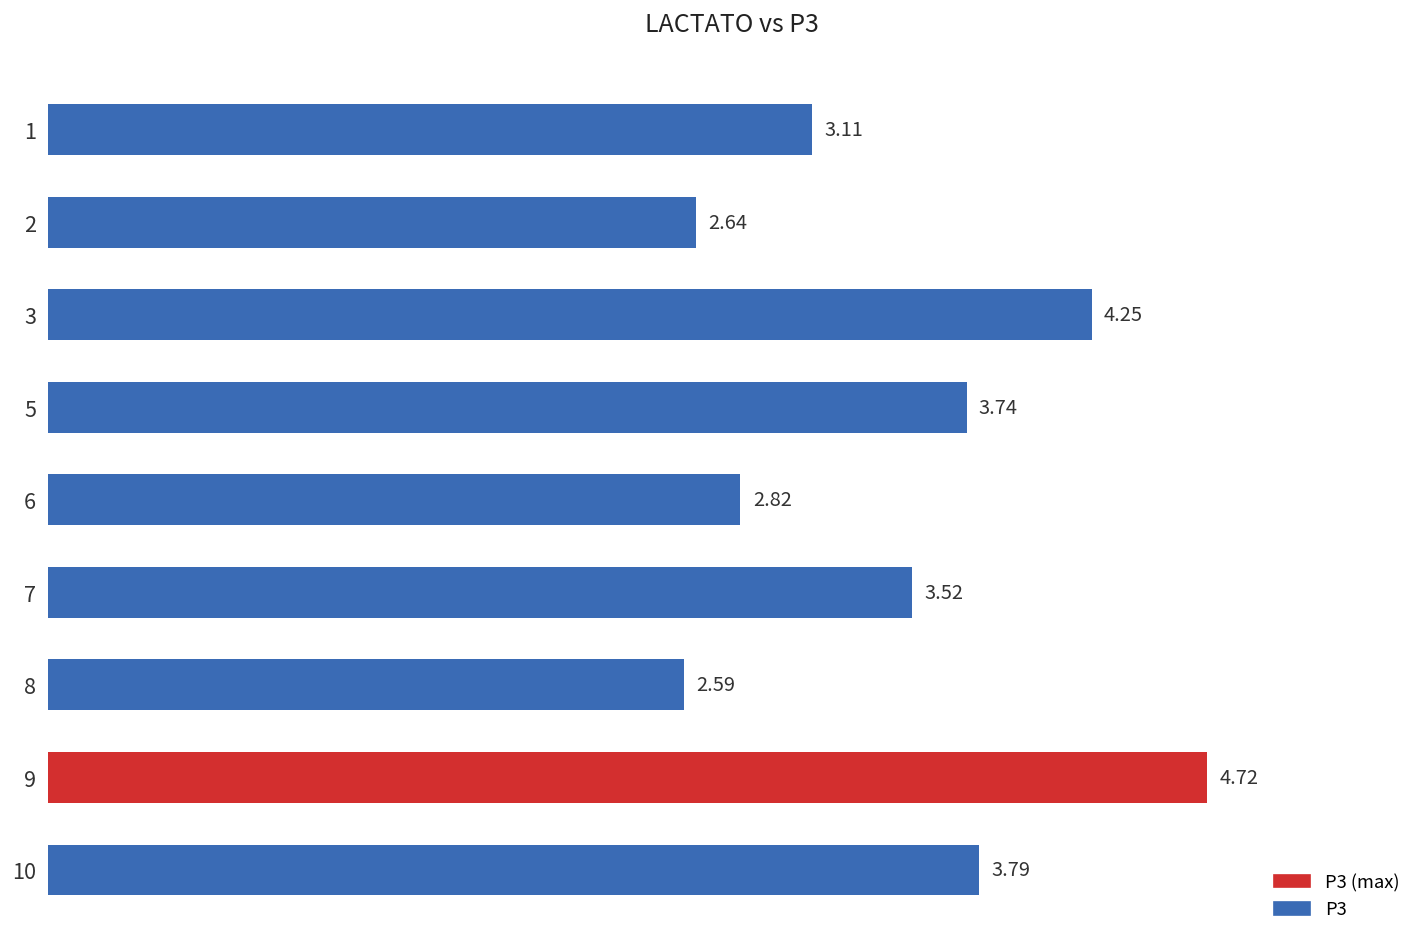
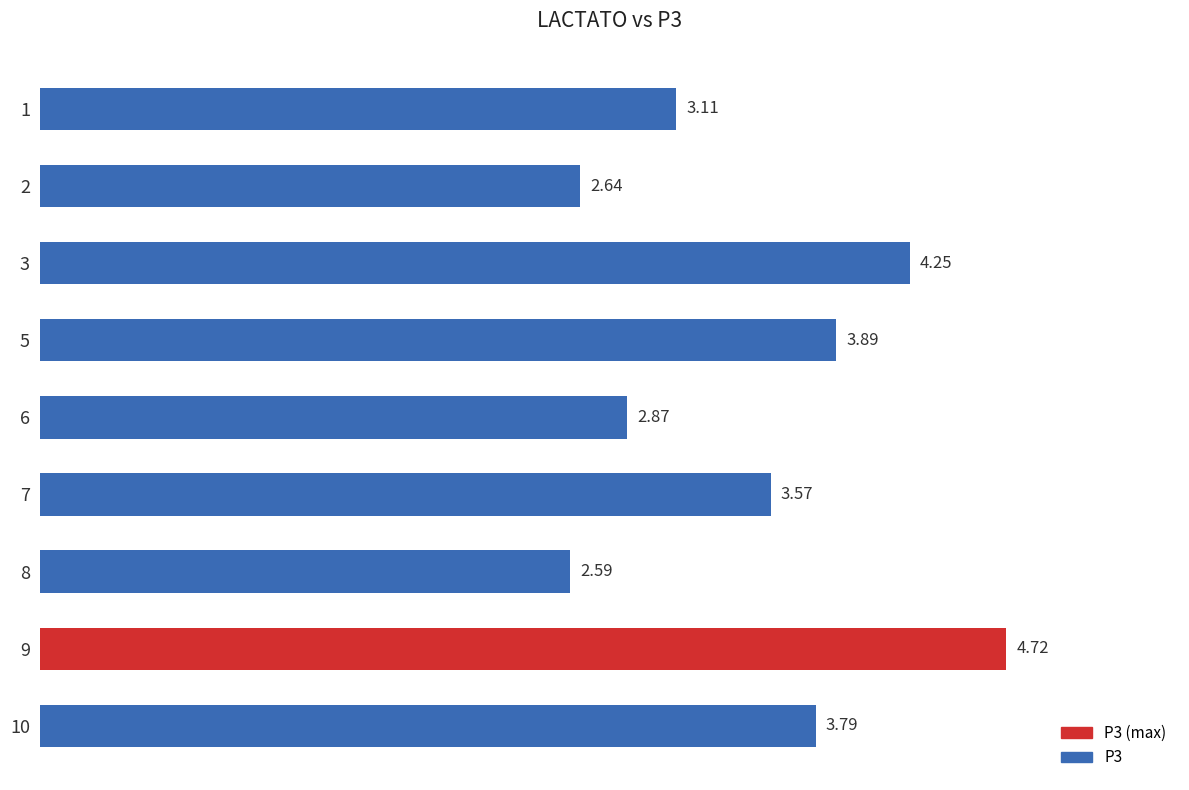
5: 3.74 -> 3.89
6: 2.82 -> 2.87
7: 3.52 -> 3.57
